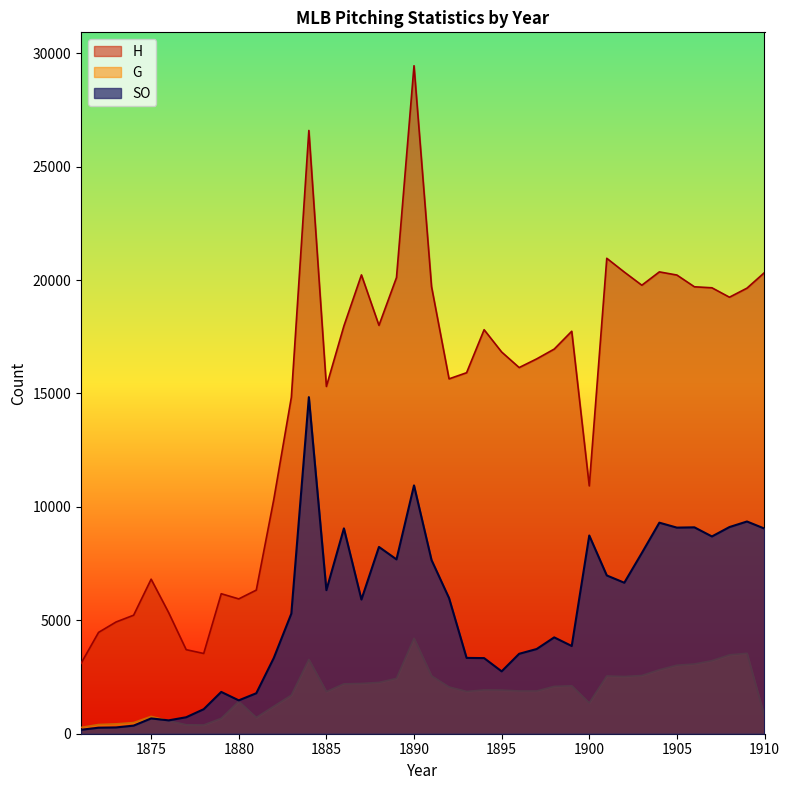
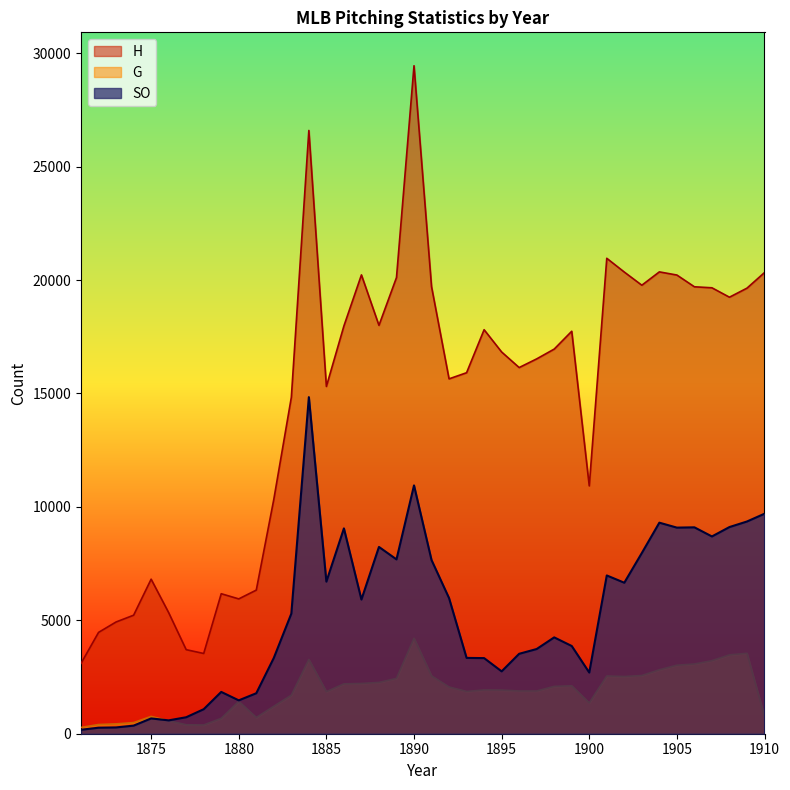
SO, 1885: 6300 -> 6700
SO, 1900: 8700 -> 2700
SO, 1910: 9000 -> 9700
